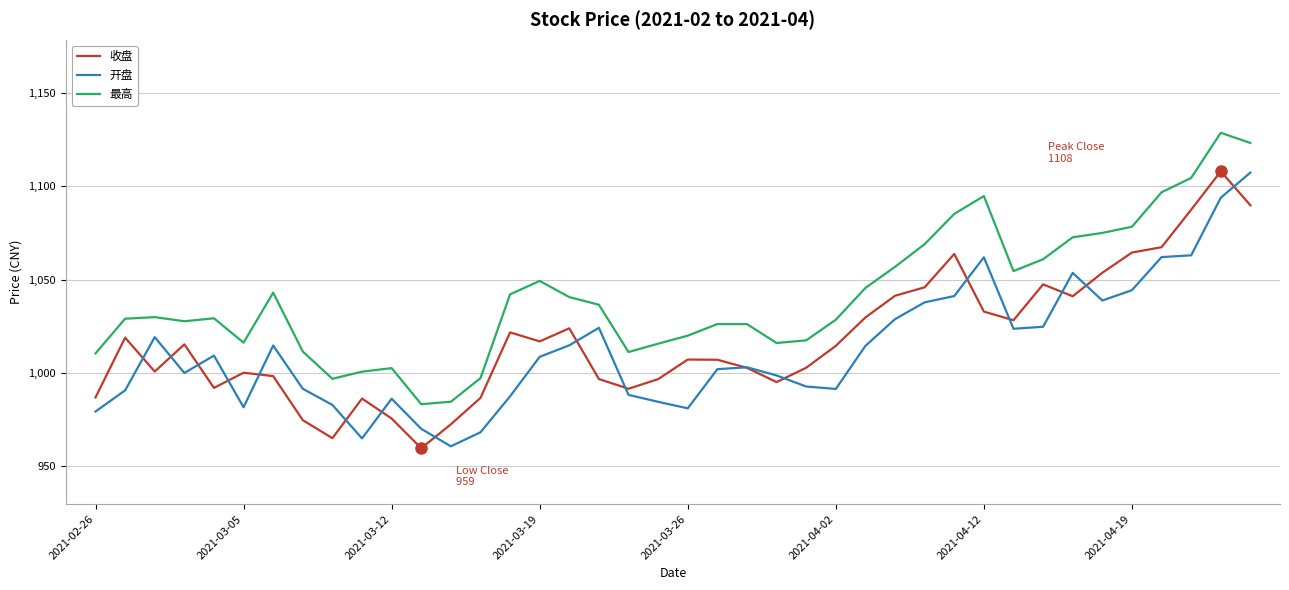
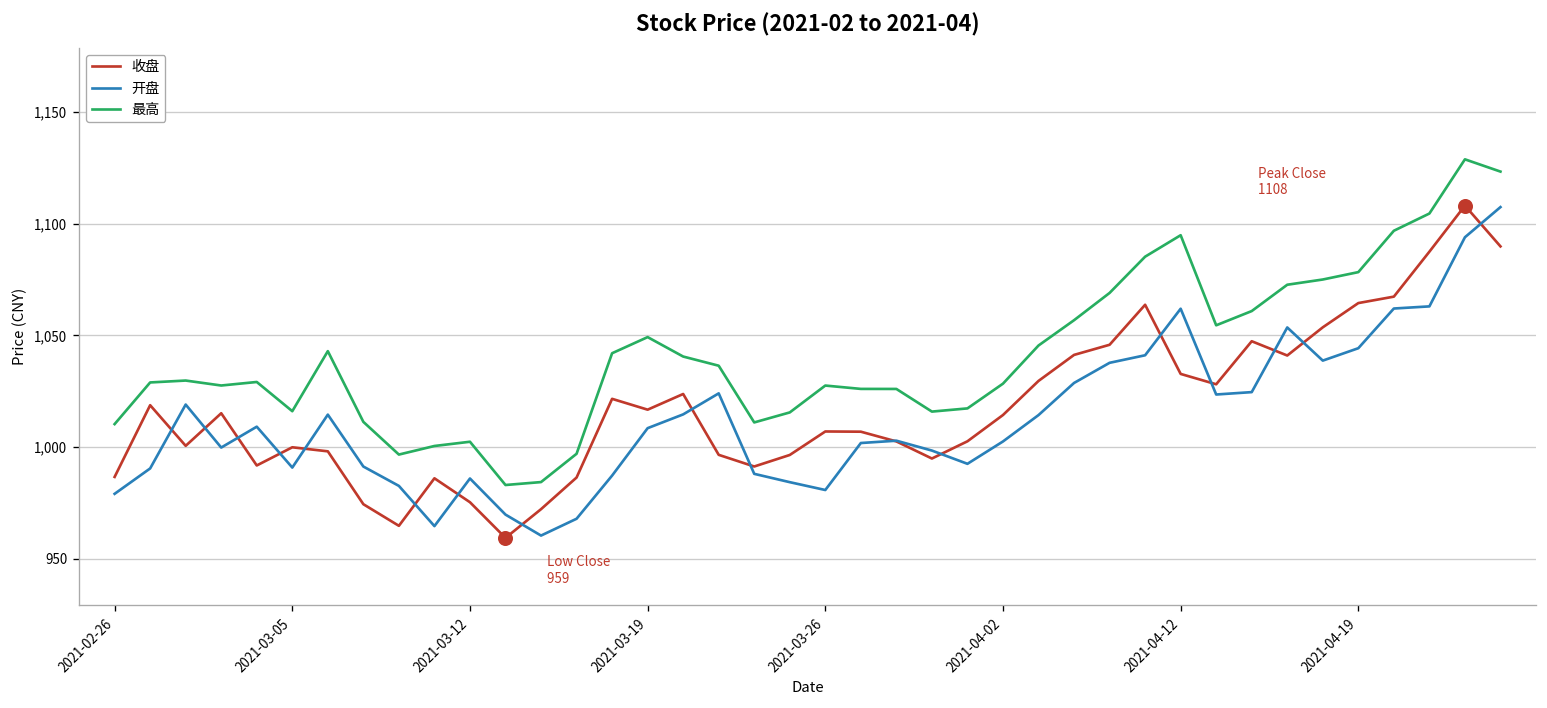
开盘, 2021-03-05: 981 -> 991
最高, 2021-03-26: 1,020 -> 1,028
开盘, 2021-04-02: 991 -> 1,003
